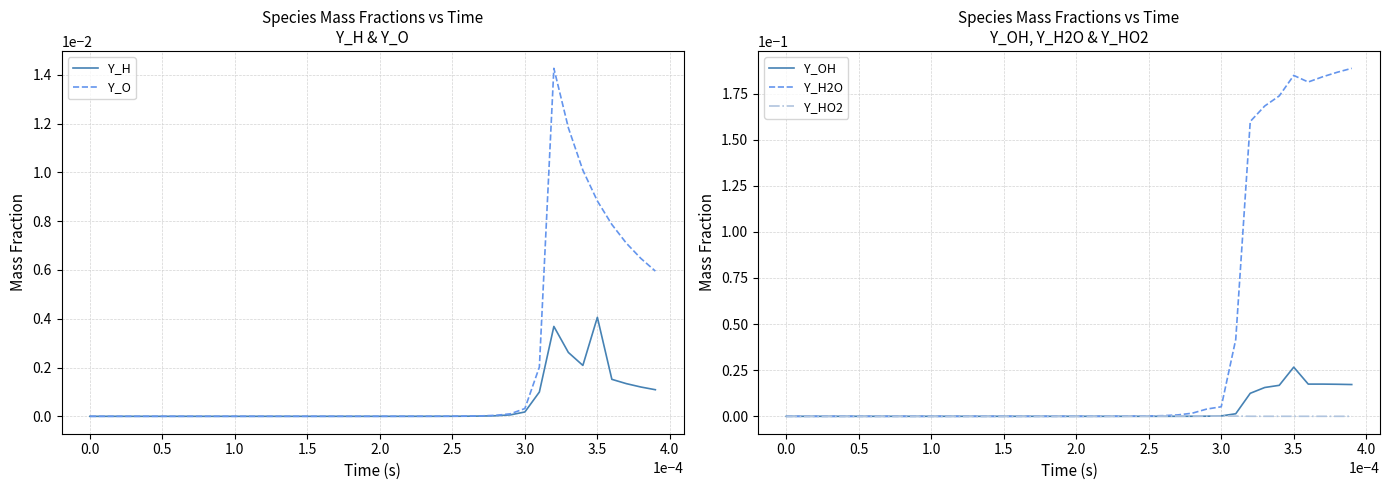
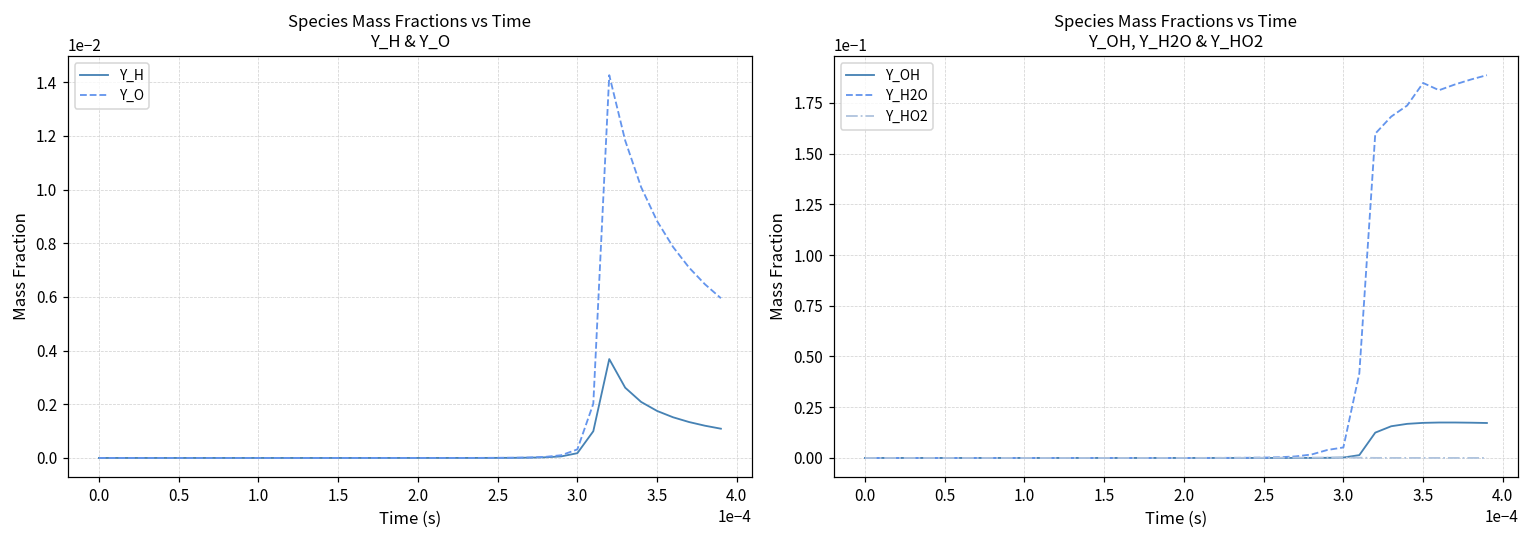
Species Mass Fractions vs Time Y_H & Y_O, Y_H, 3.5: 0.0041 -> 0.0018
Species Mass Fractions vs Time Y_OH, Y_H2O & Y_HO2, Y_OH, 3.5: 0.027 -> 0.017
